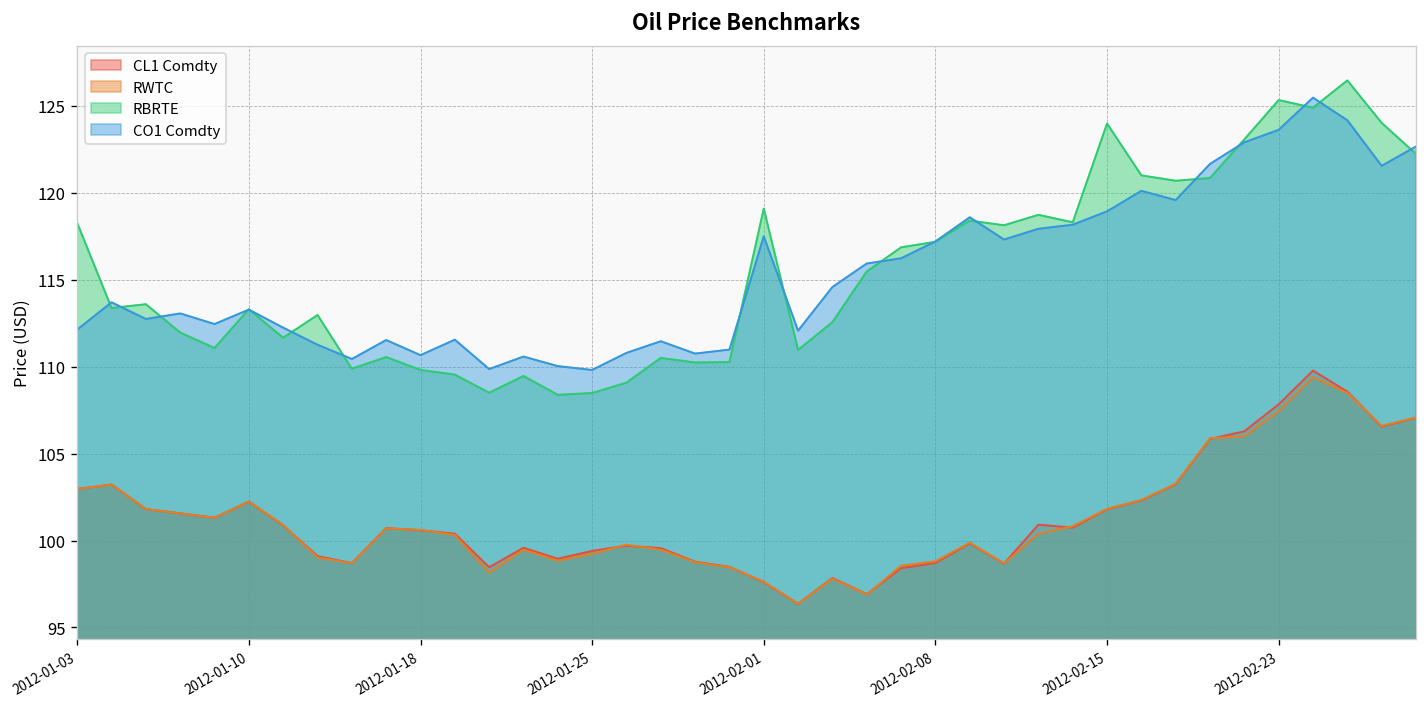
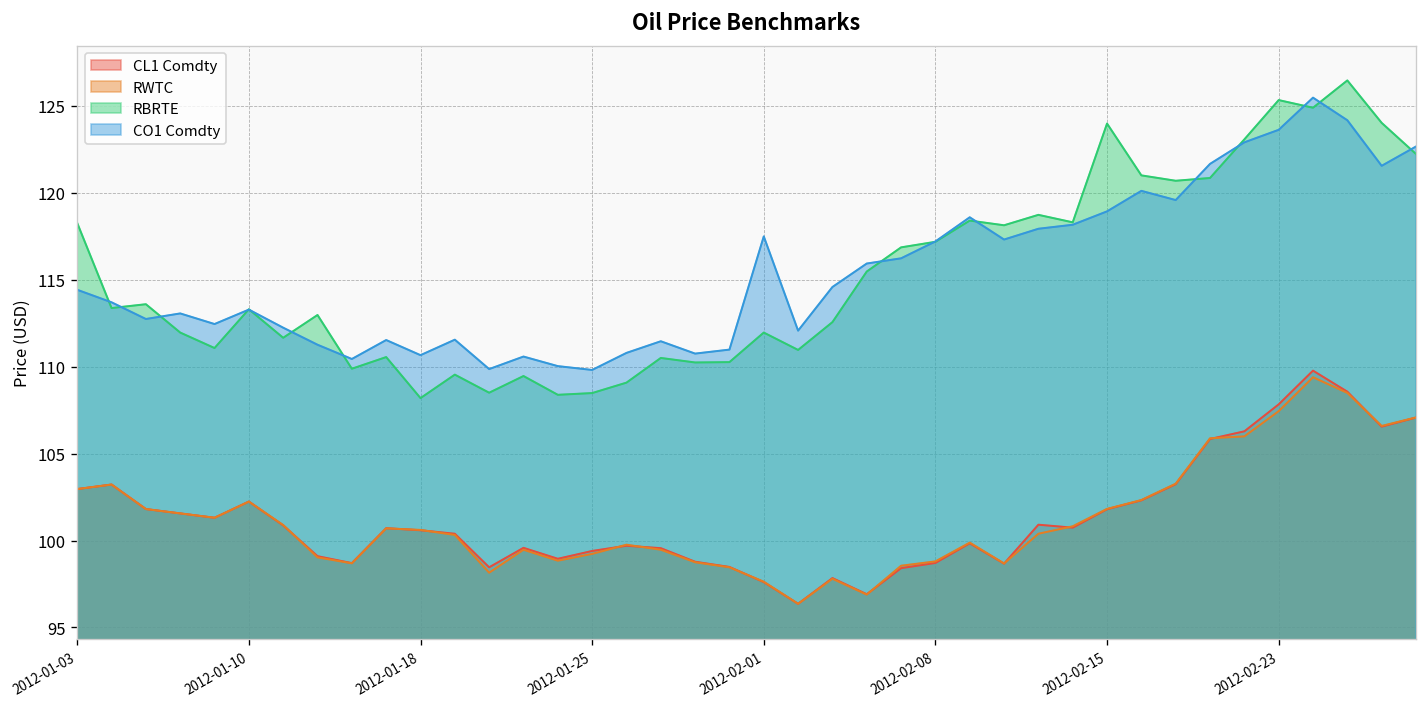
CO1 Comdty, 2012-01-03: 112.1 -> 114.4
RBRTE, 2012-01-18: 109.8 -> 108.2
RBRTE, 2012-02-01: 119.1 -> 112.0
